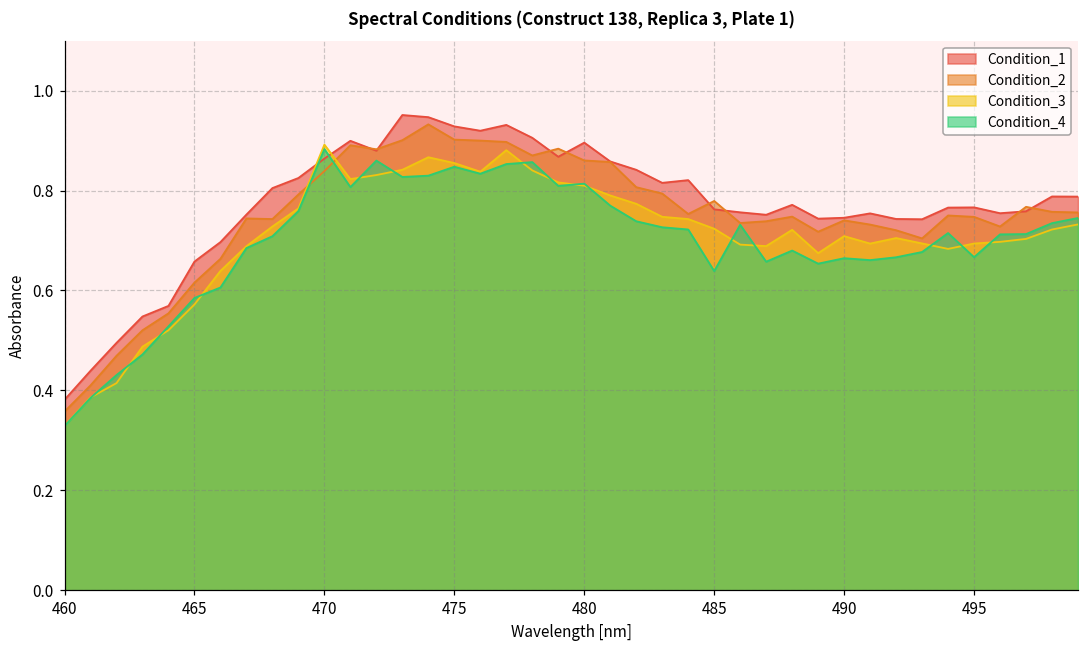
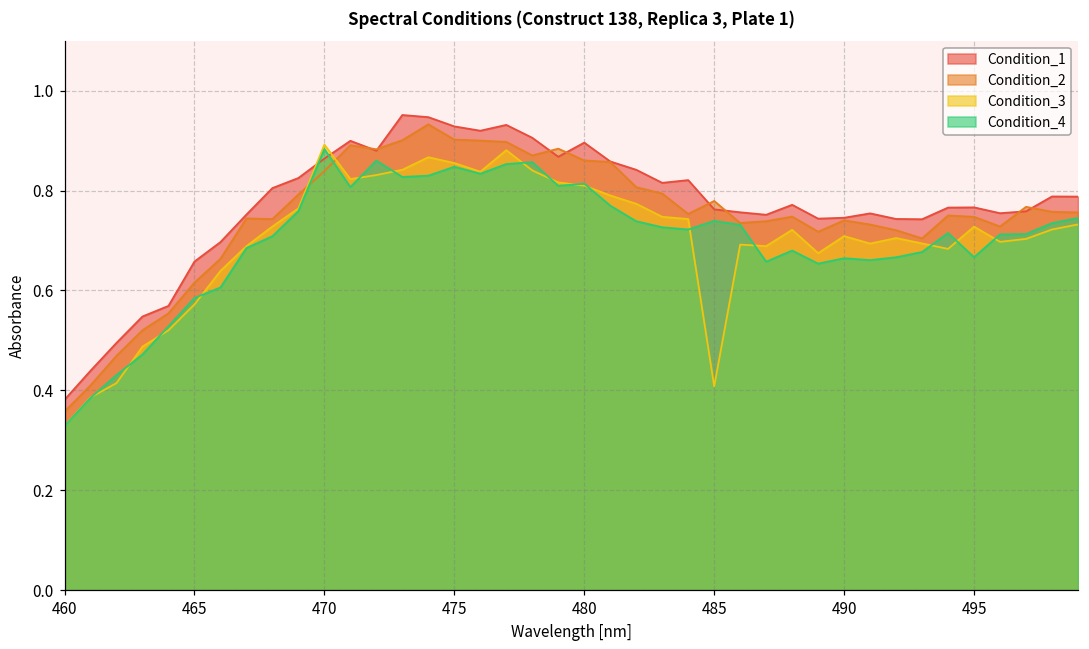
Condition_3, 485: 0.72 -> 0.41
Condition_4, 485: 0.64 -> 0.74
Condition_3, 495: 0.69 -> 0.73
